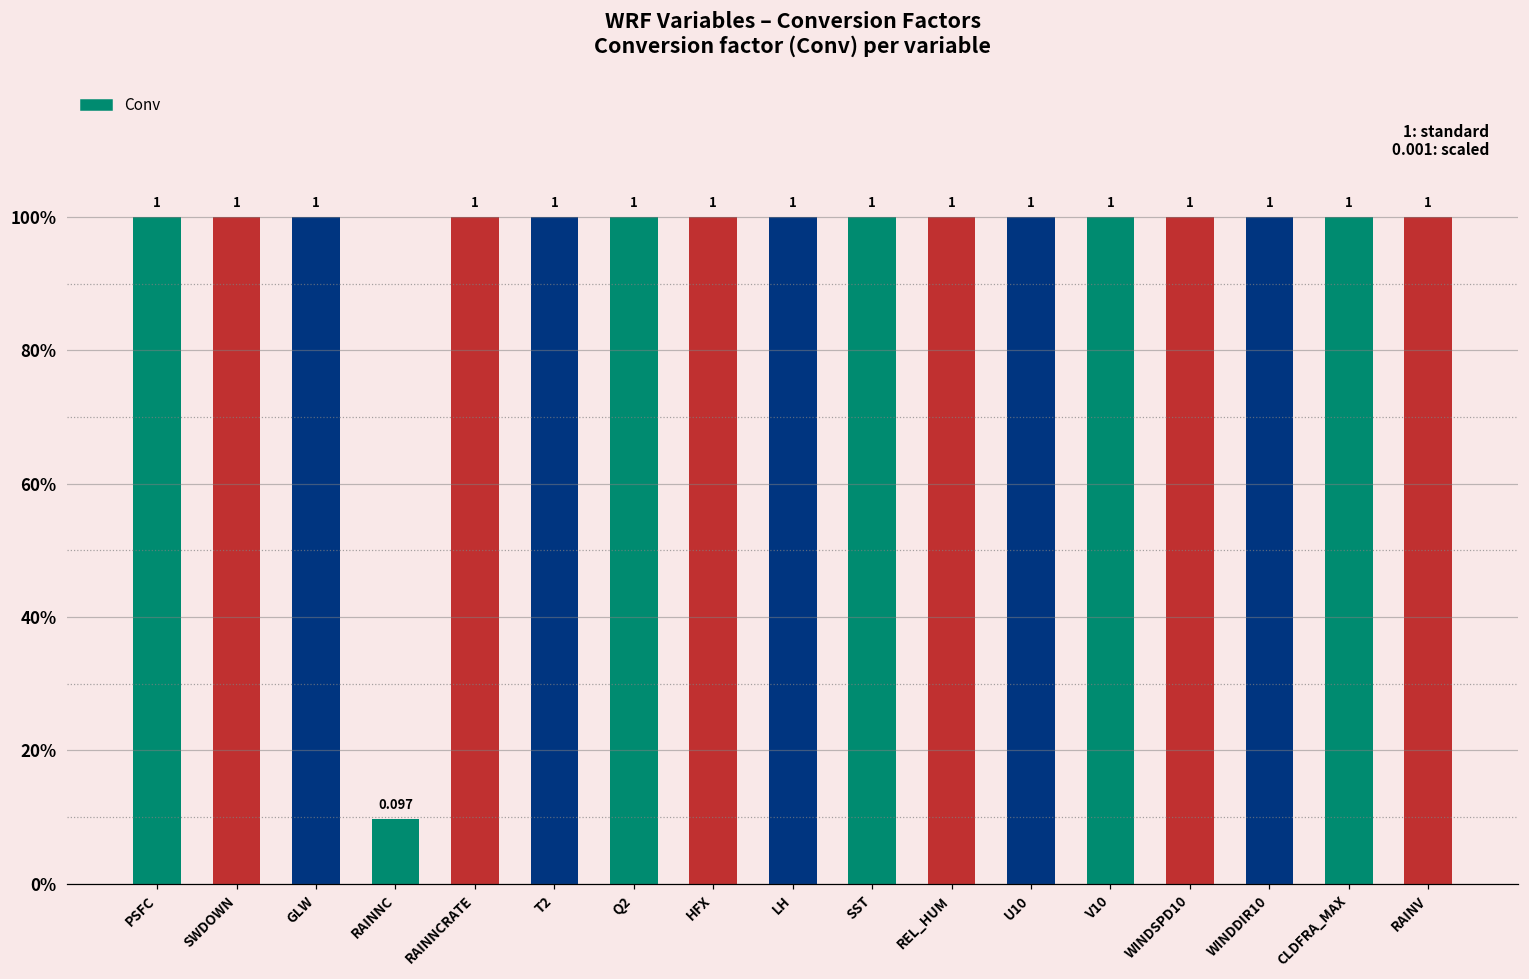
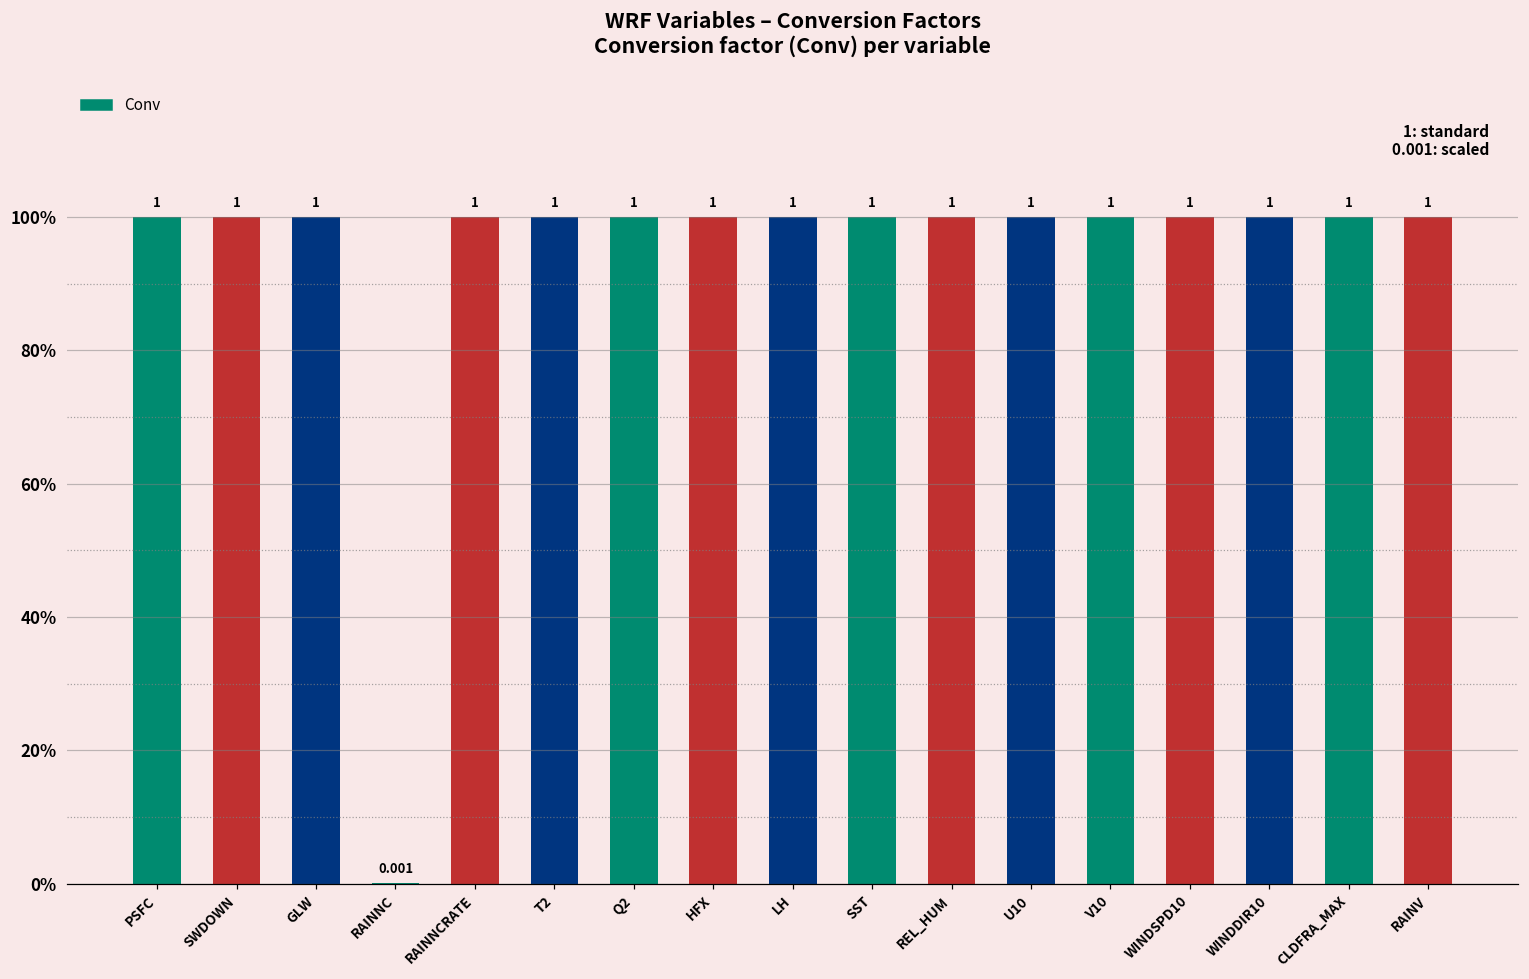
RAINNC: 0.097 -> 0.001
